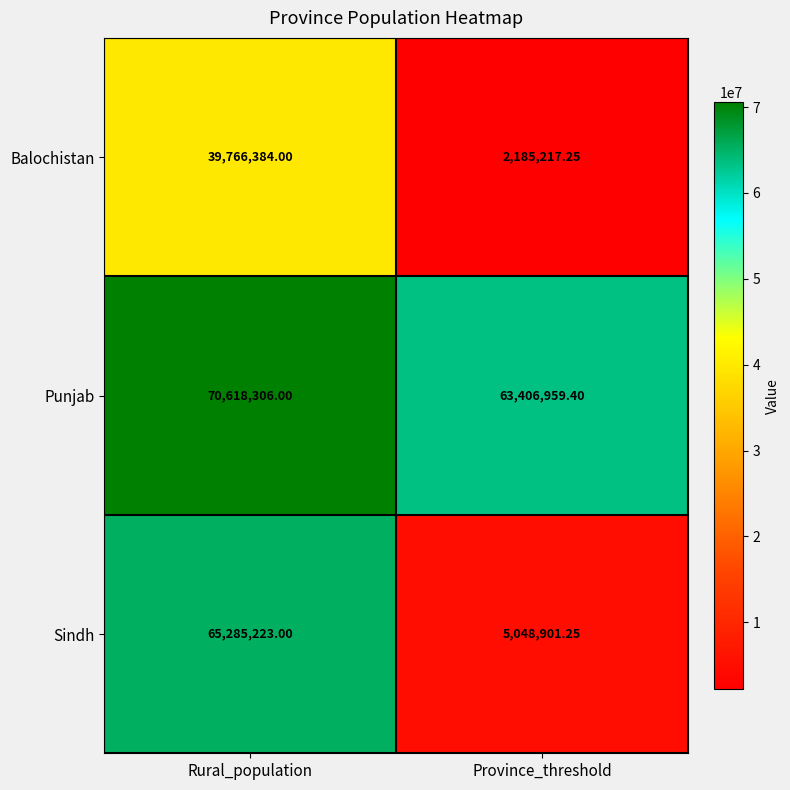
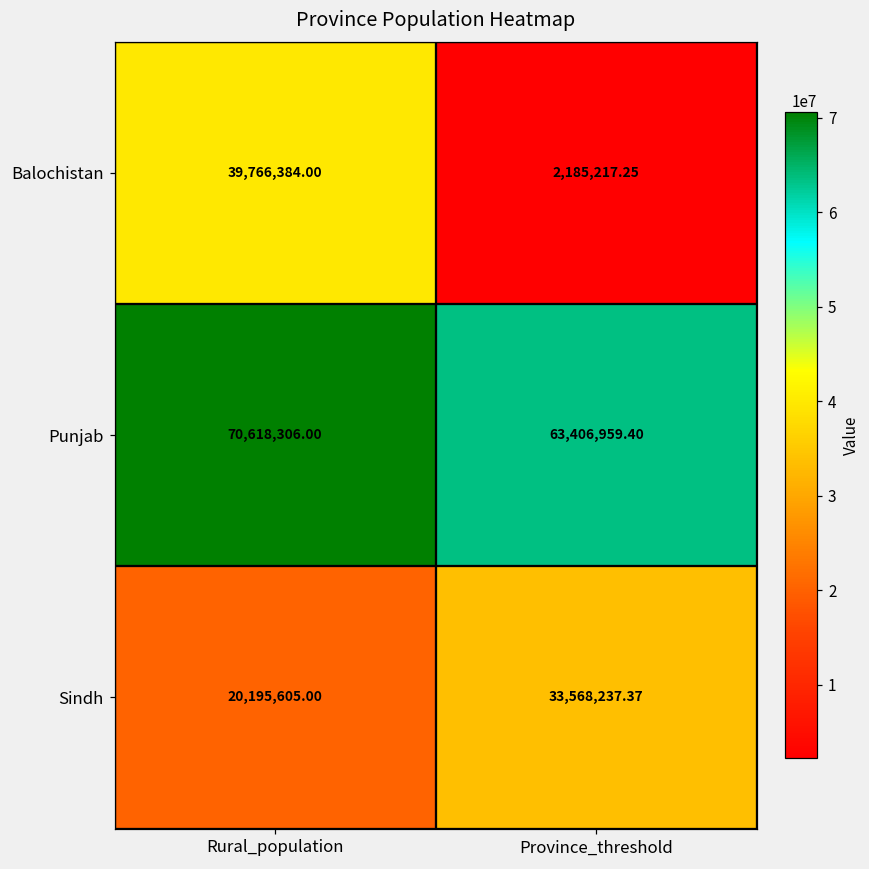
Sindh, Rural_population: 65,285,223.00 -> 20,195,605.00
Sindh, Province_threshold: 5,048,901.25 -> 33,568,237.37
